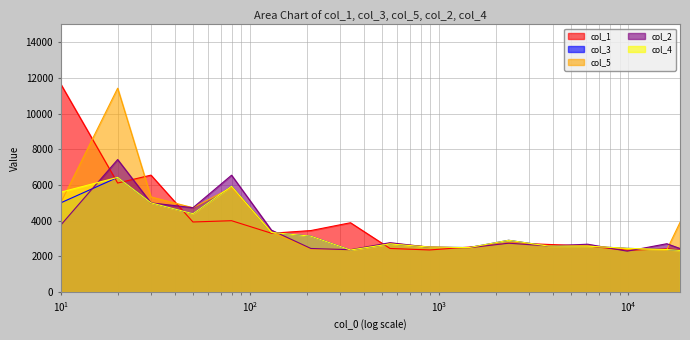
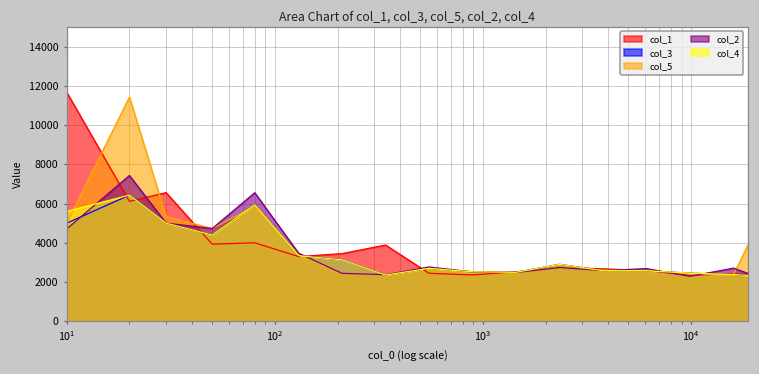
col_2, 10^1: 3800 -> 4700
